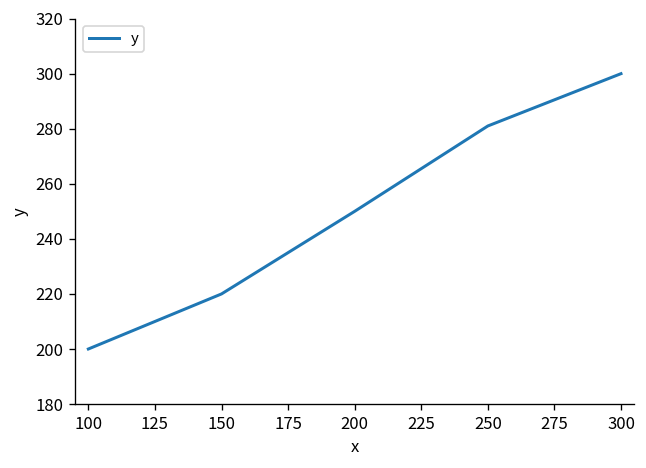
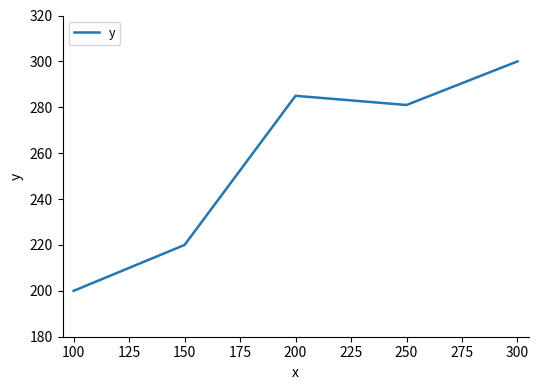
200: 250 -> 285
